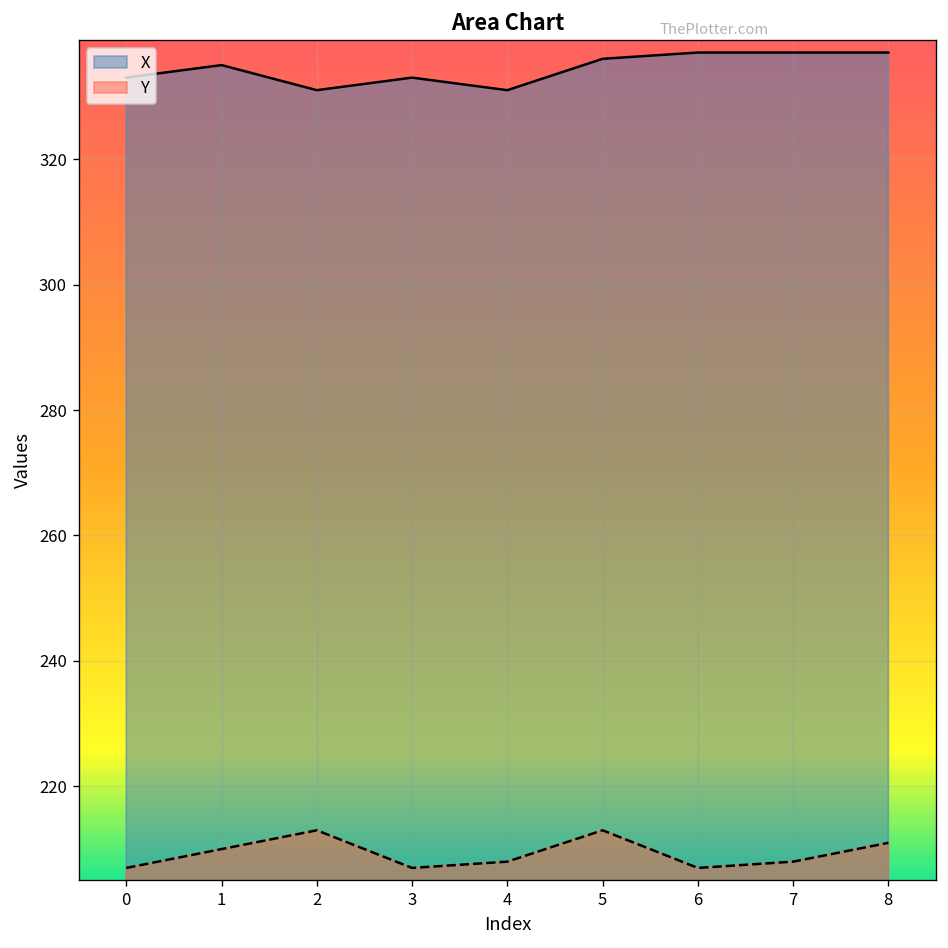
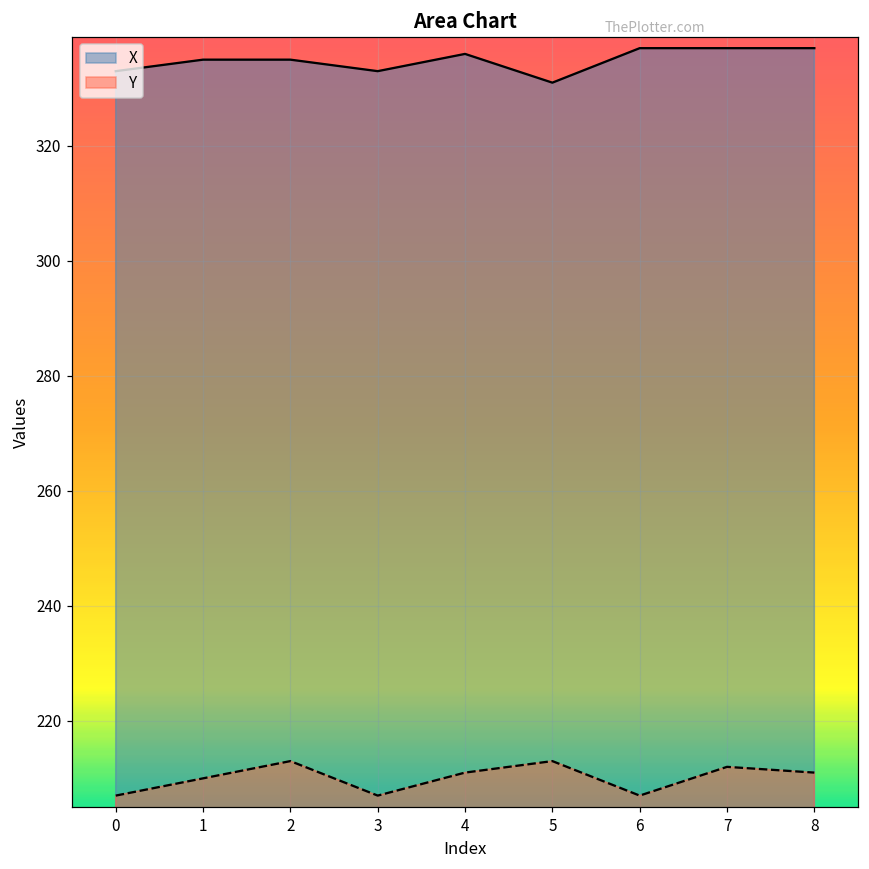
X, 2: 331 -> 335
X, 4: 331 -> 336
Y, 4: 208 -> 211
X, 5: 336 -> 331
Y, 7: 208 -> 212
